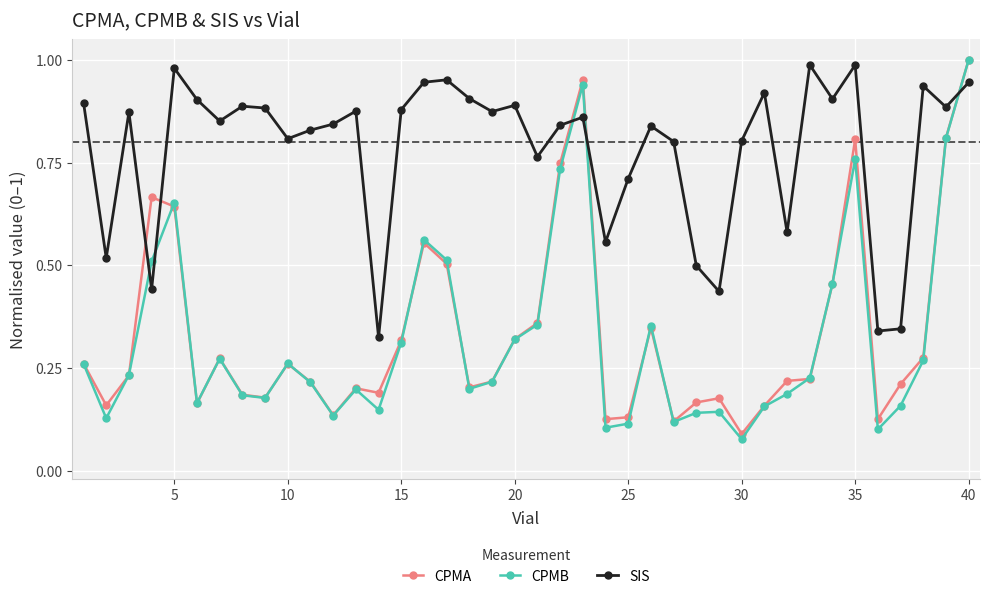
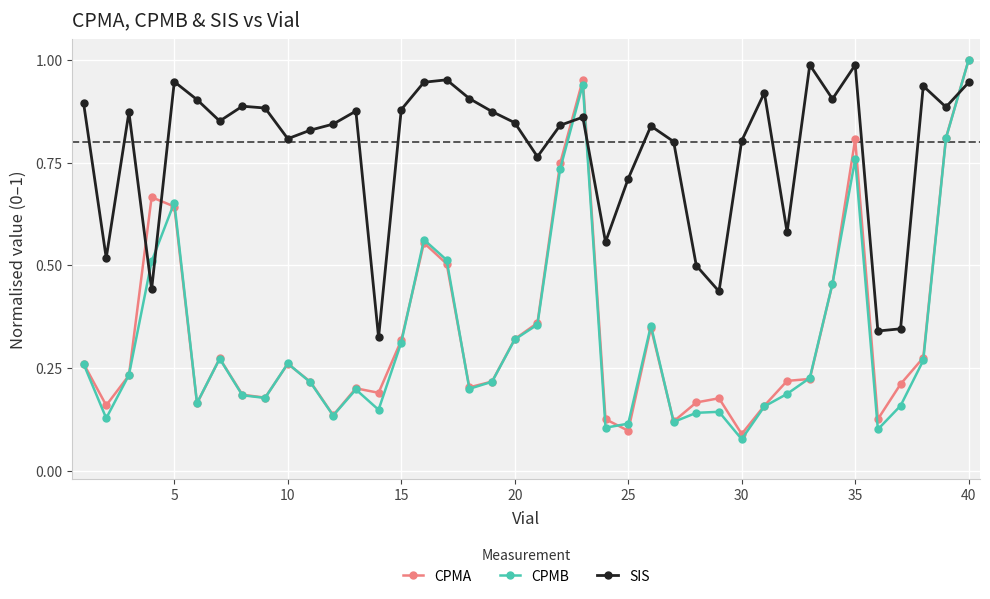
SIS, 5: 0.98 -> 0.95
SIS, 20: 0.89 -> 0.85
CPMA, 25: 0.13 -> 0.10
